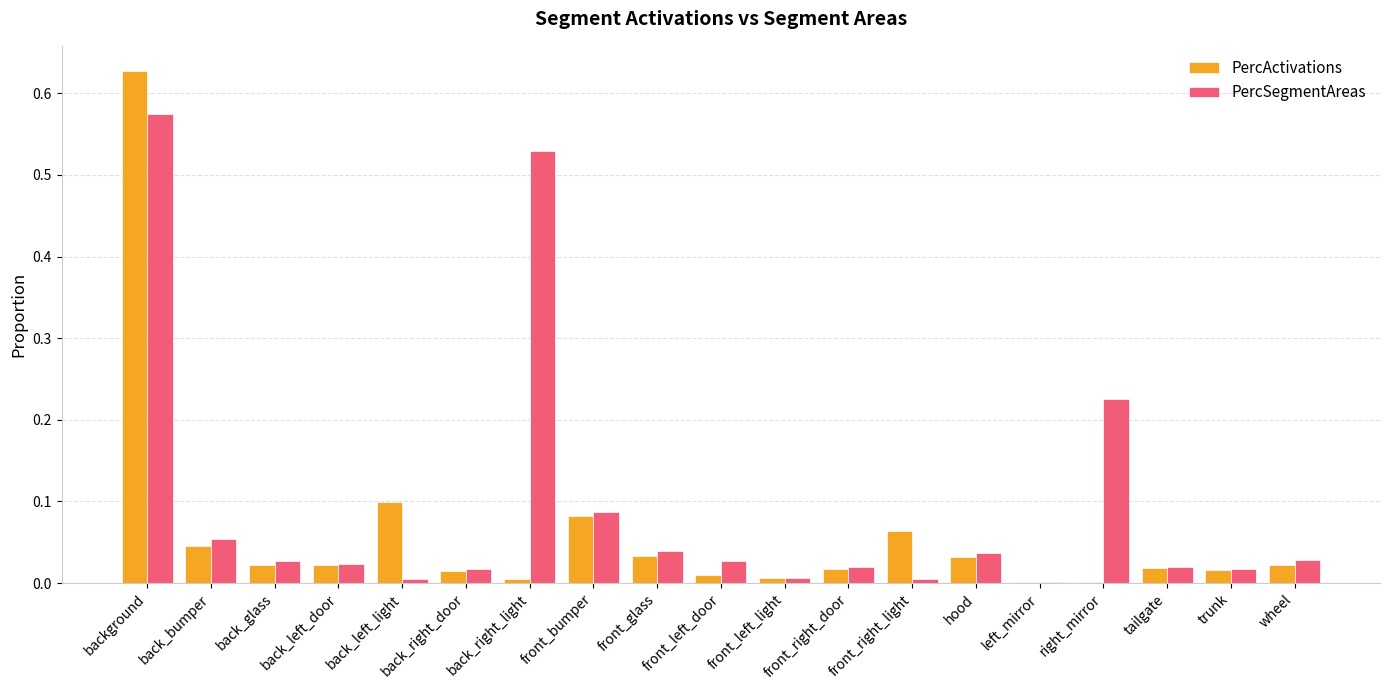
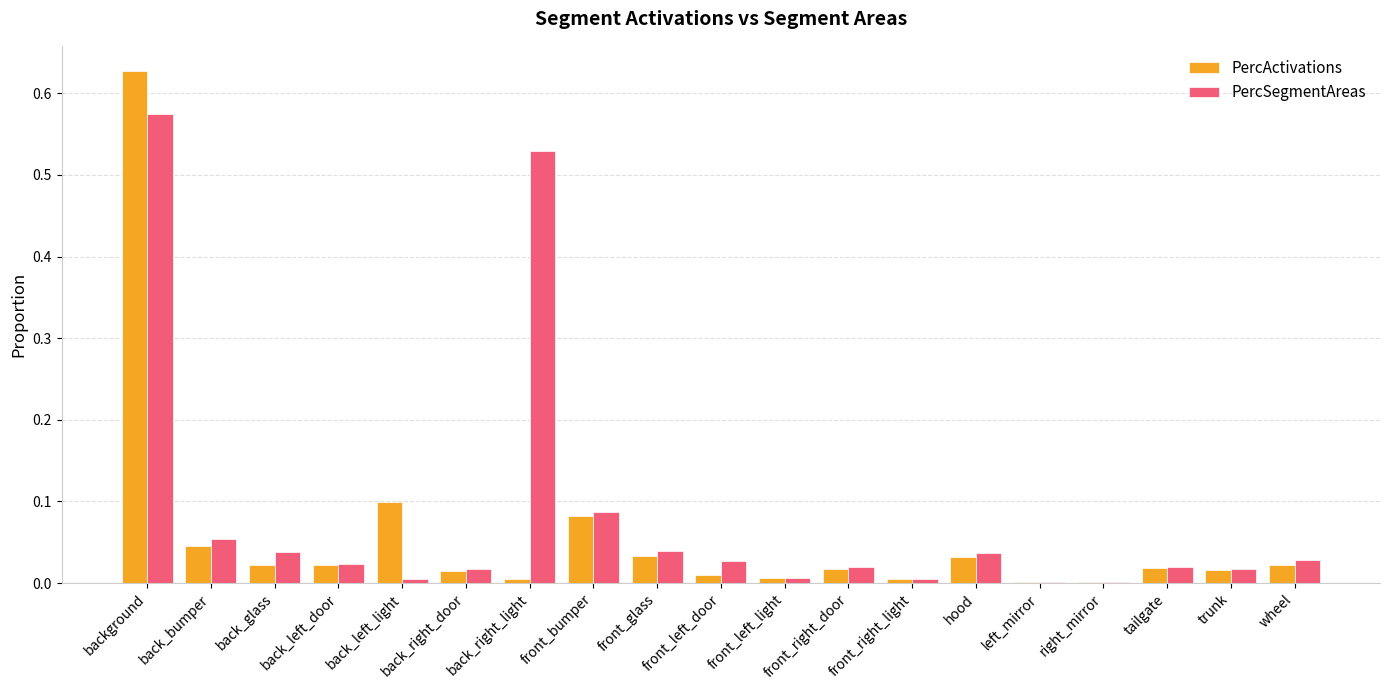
PercSegmentAreas, back_glass: 0.03 -> 0.04
PercActivations, front_right_light: 0.06 -> 0.00
PercSegmentAreas, right_mirror: 0.23 -> 0.00
